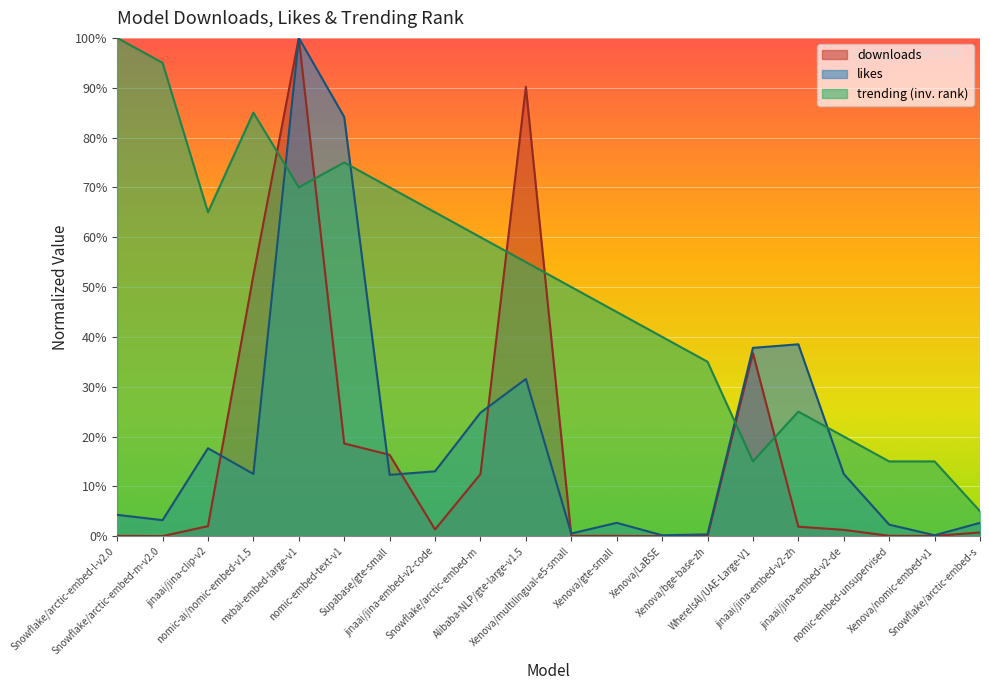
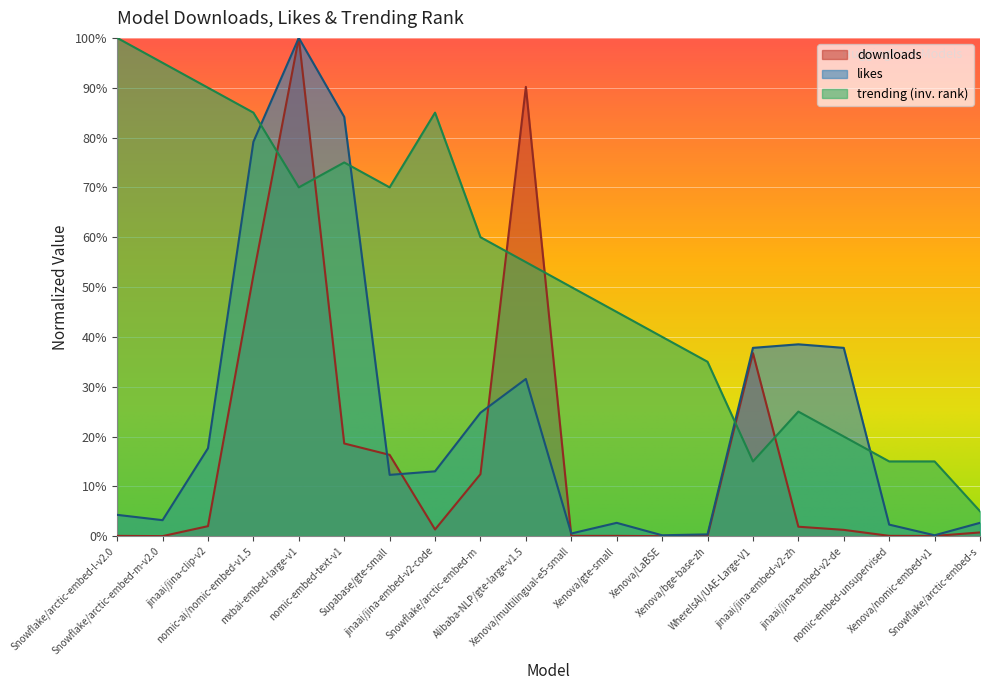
trending (inv. rank), jinaai/jina-clip-v2: 65% -> 90%
likes, nomic-ai/nomic-embed-v1.5: 12% -> 79%
trending (inv. rank), jinaai/jina-embed-v2-code: 65% -> 85%
likes, jinaai/jina-embed-v2-de: 12% -> 38%
